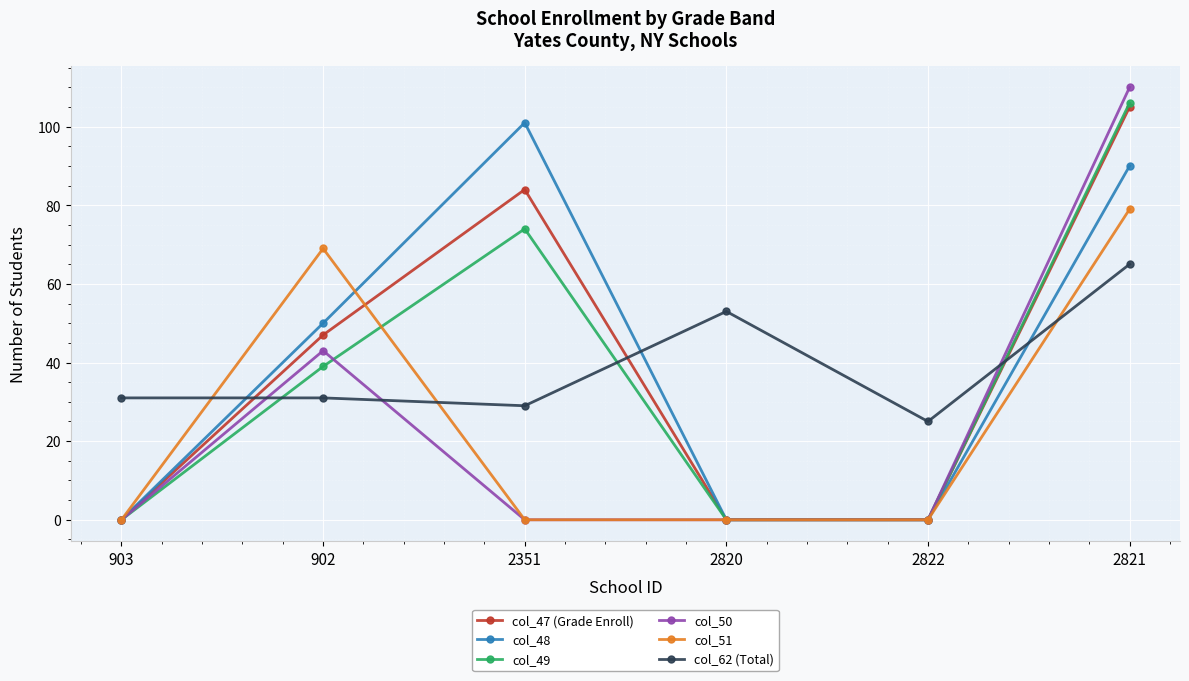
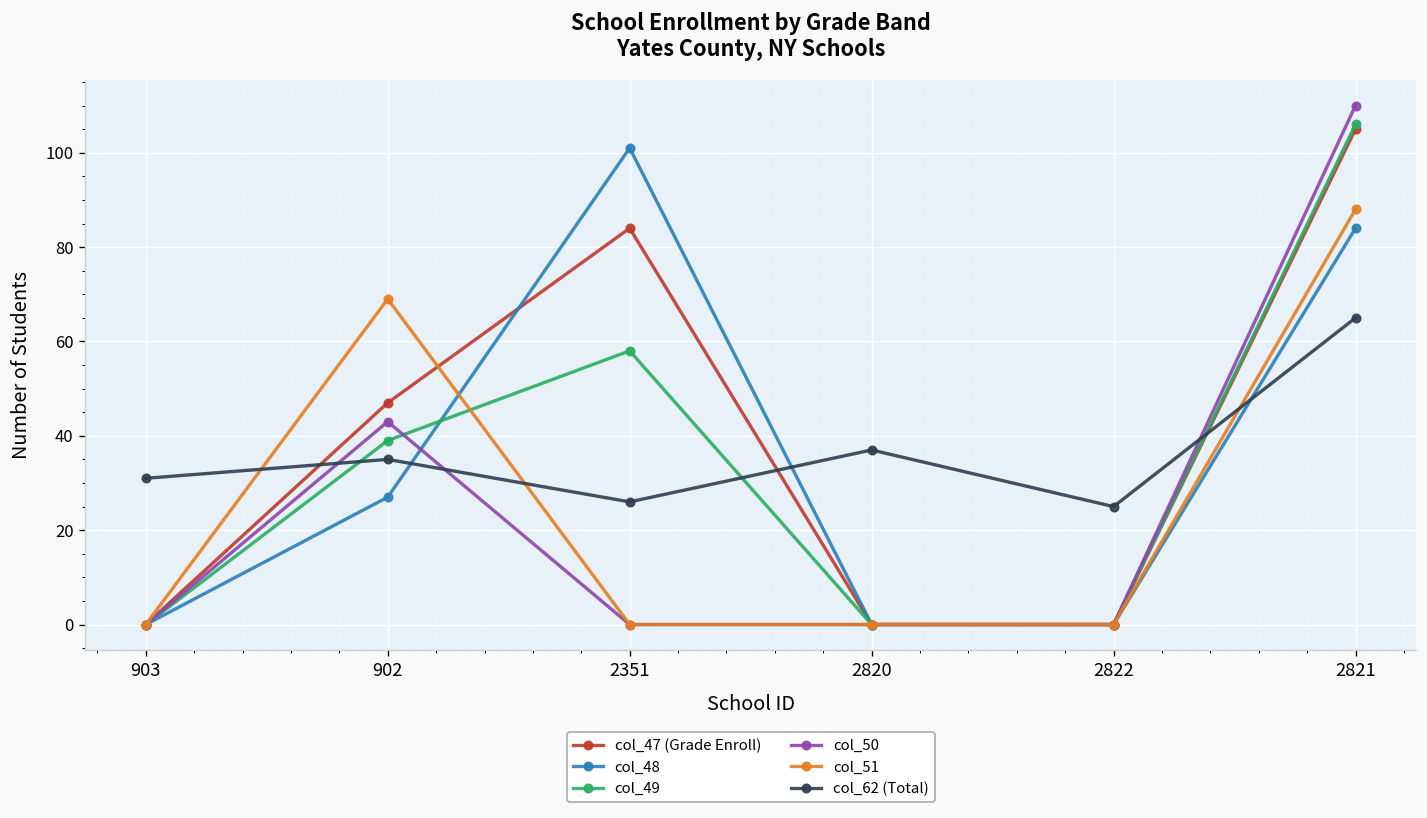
col_48, 902: 50 -> 27
col_62 (Total), 902: 31 -> 35
col_49, 2351: 74 -> 58
col_62 (Total), 2351: 29 -> 26
col_62 (Total), 2820: 53 -> 37
col_48, 2821: 90 -> 84
col_51, 2821: 79 -> 88
